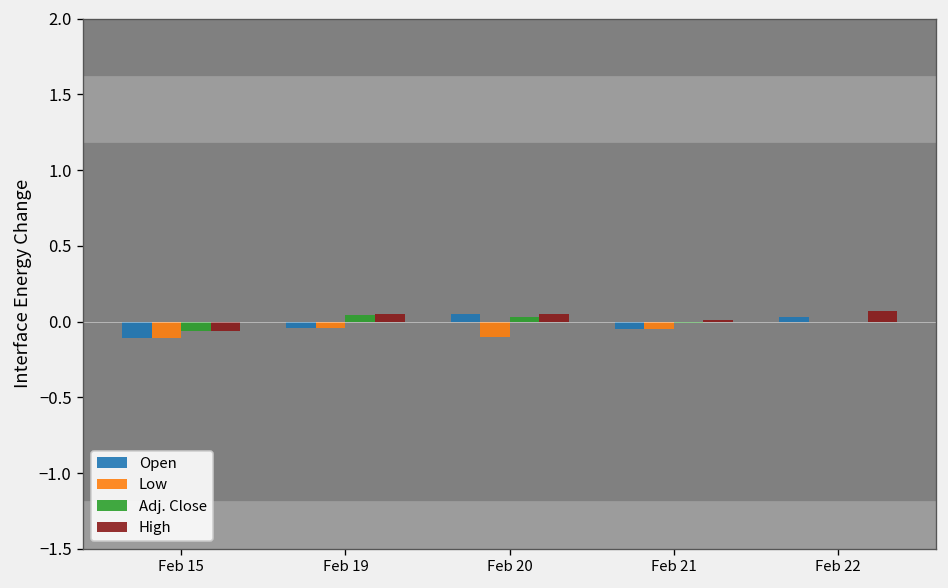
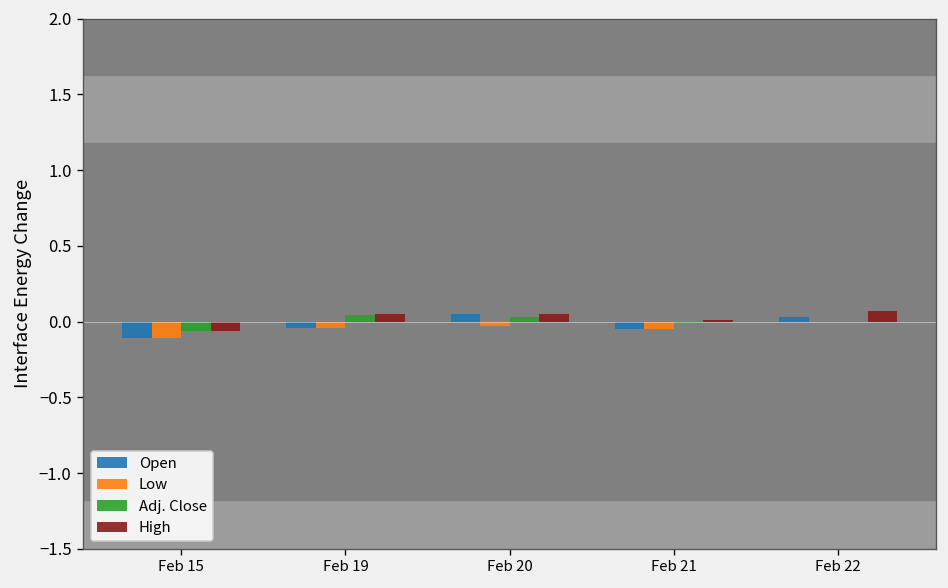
Low, Feb 20: -0.10 -> -0.03
